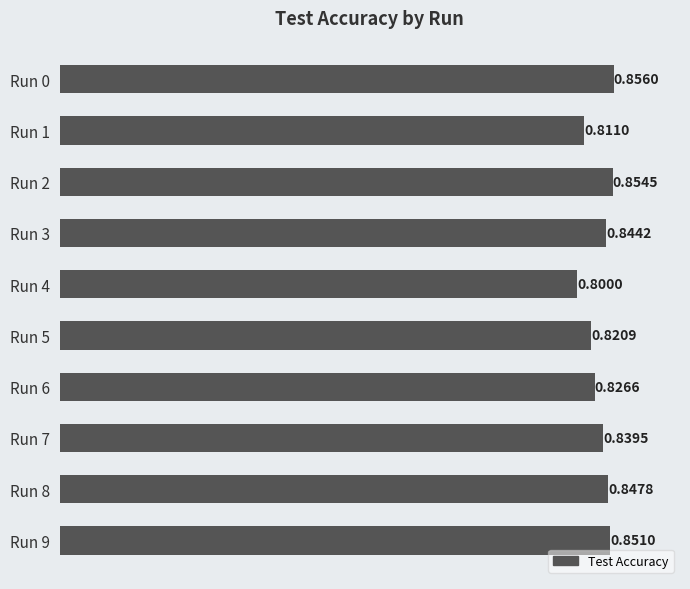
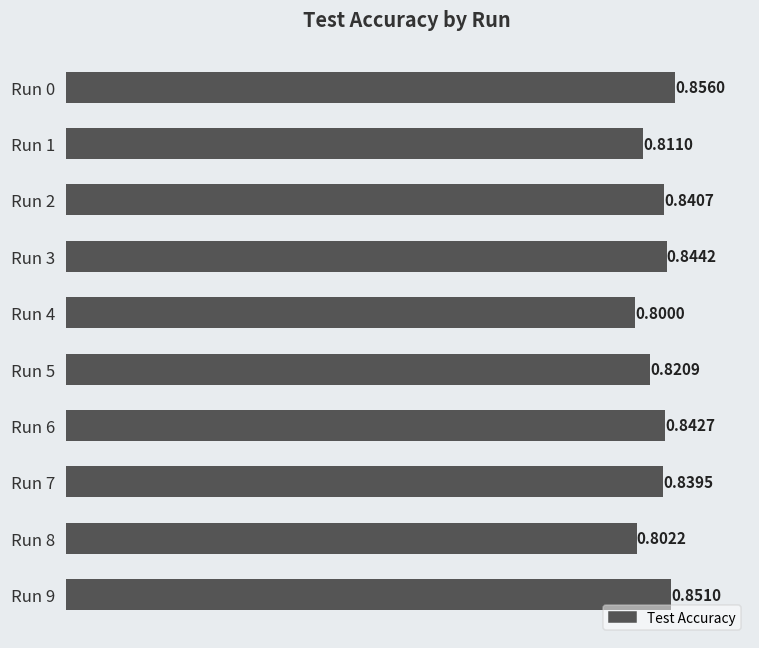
Run 2: 0.8545 -> 0.8407
Run 6: 0.8266 -> 0.8427
Run 8: 0.8478 -> 0.8022
